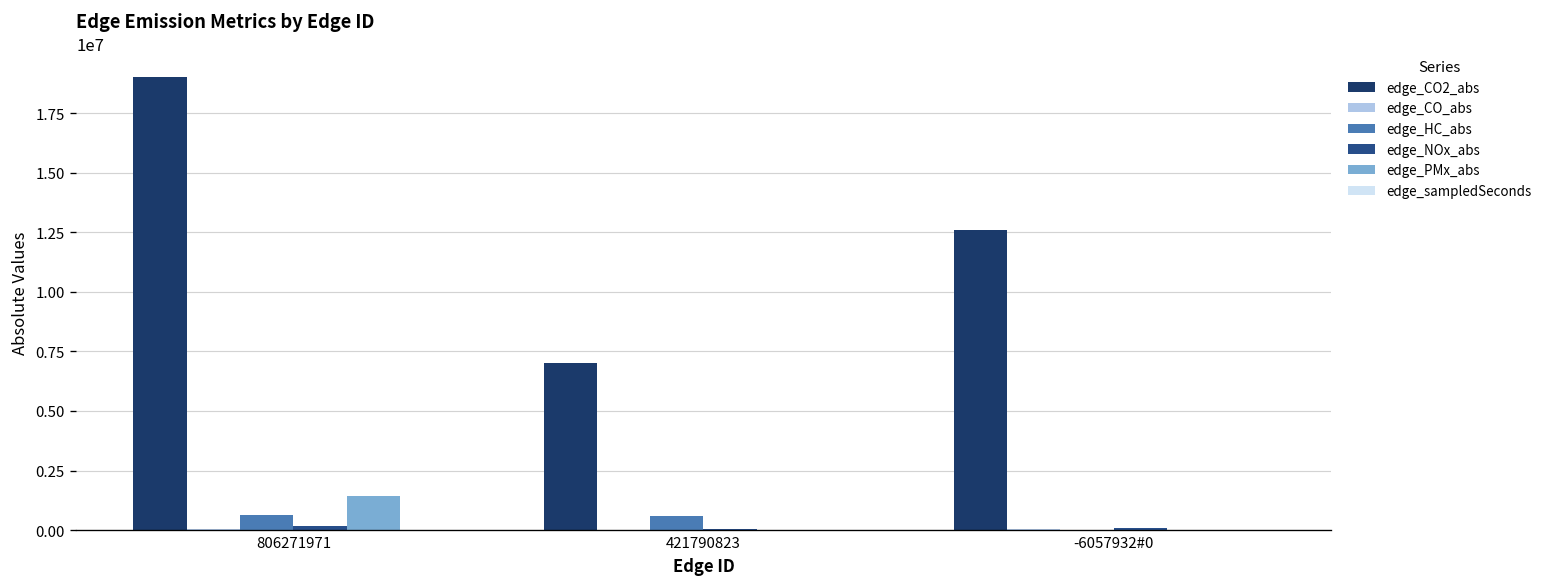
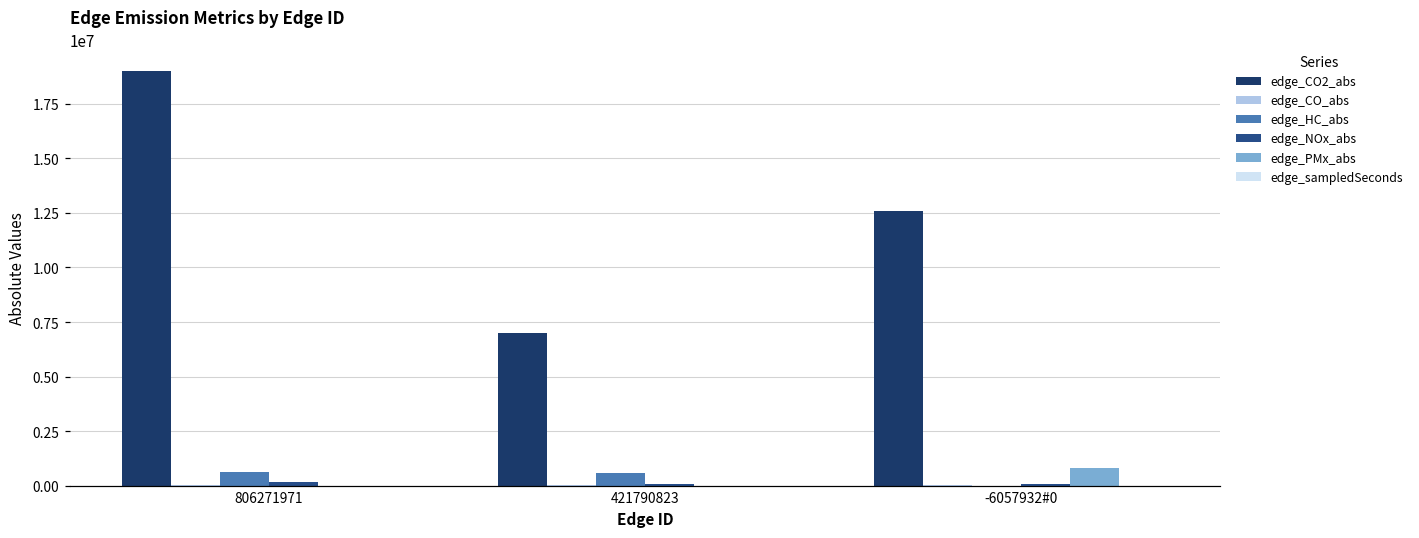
edge_PMx_abs, 806271971: 1400000 -> 0
edge_PMx_abs, -6057932#0: 0 -> 800000
